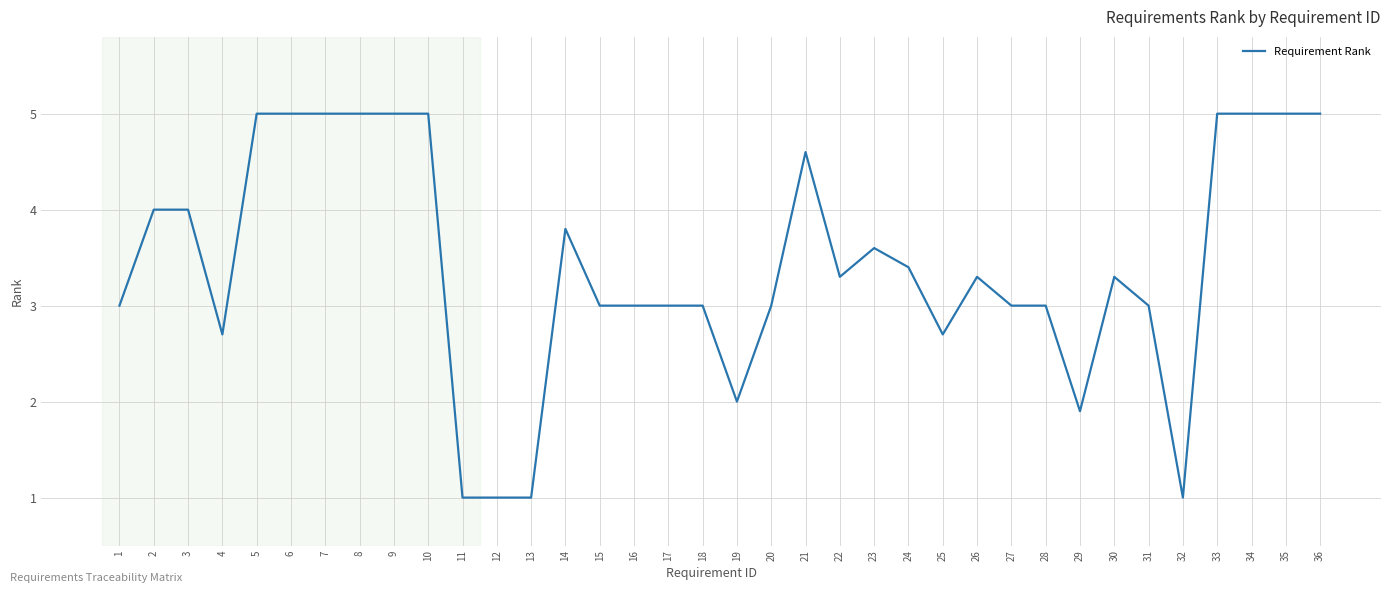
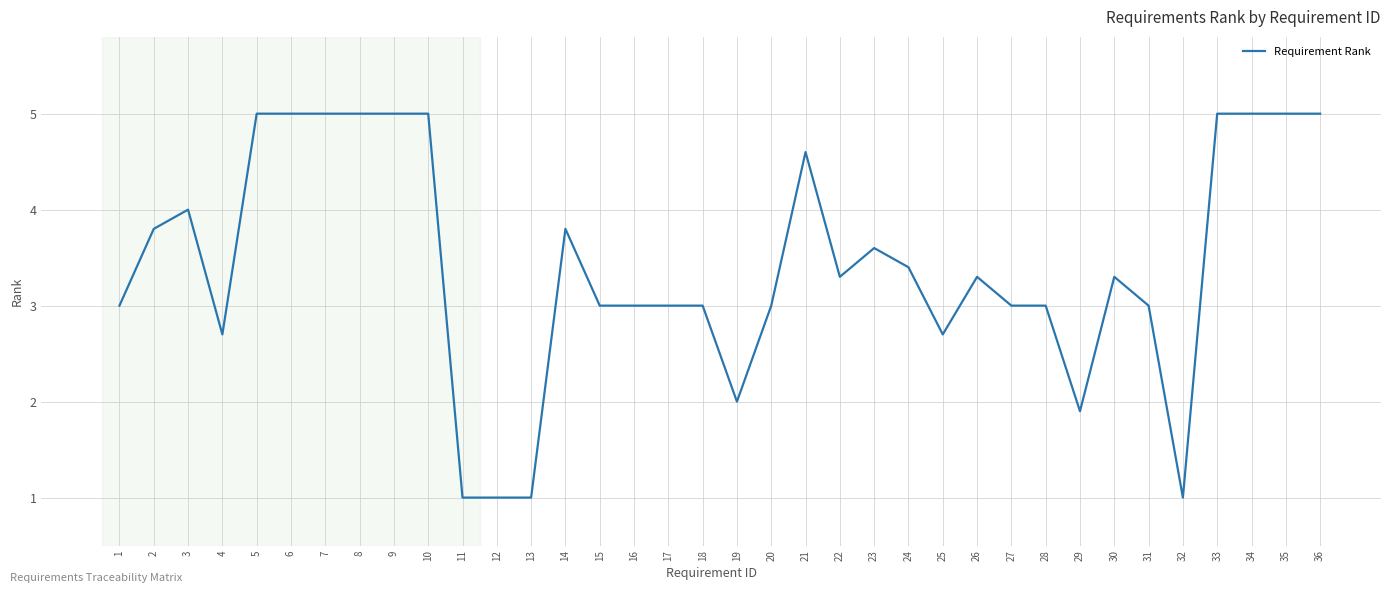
2: 4.0 -> 3.8
